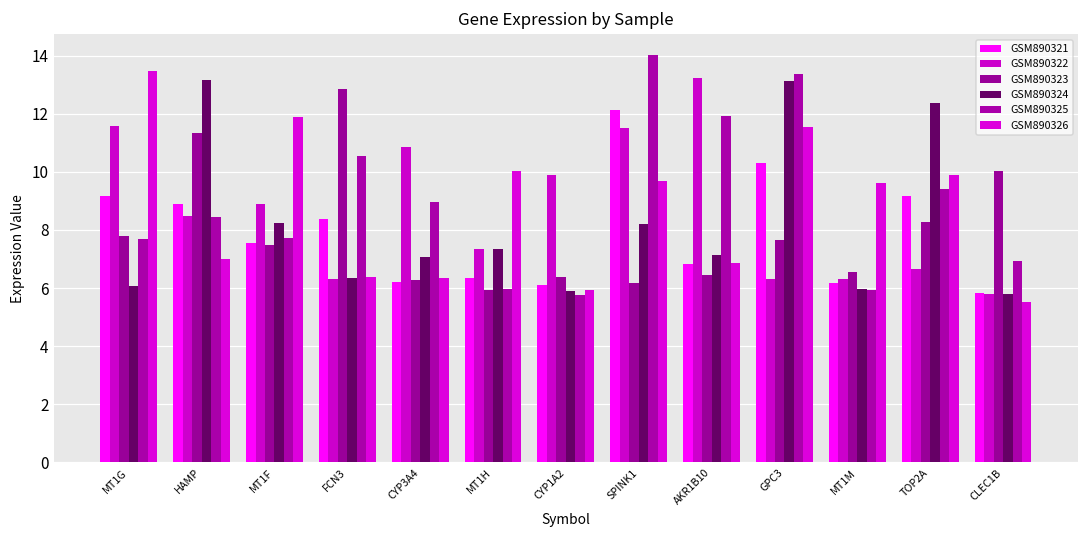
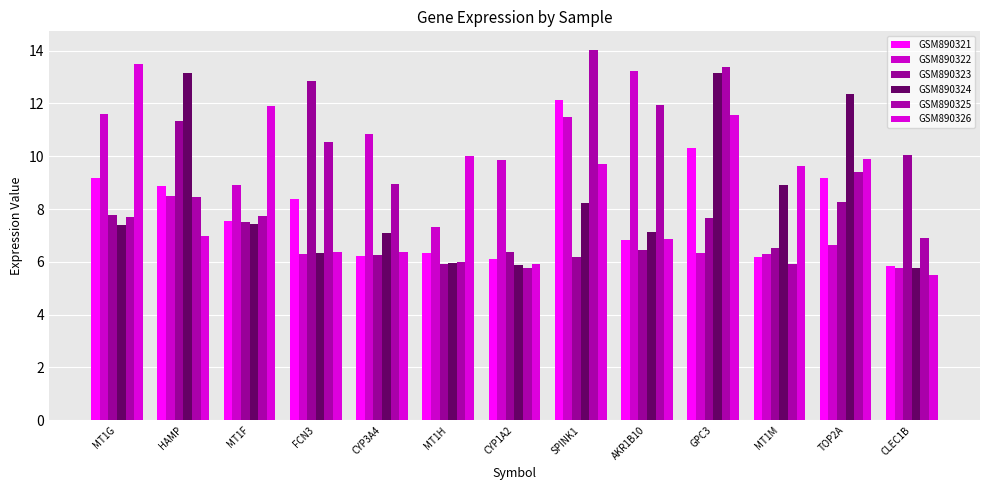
GSM890324, MT1G: 6.1 -> 7.4
GSM890324, MT1F: 8.2 -> 7.4
GSM890324, MT1H: 7.4 -> 5.9
GSM890324, MT1M: 6.0 -> 8.9
